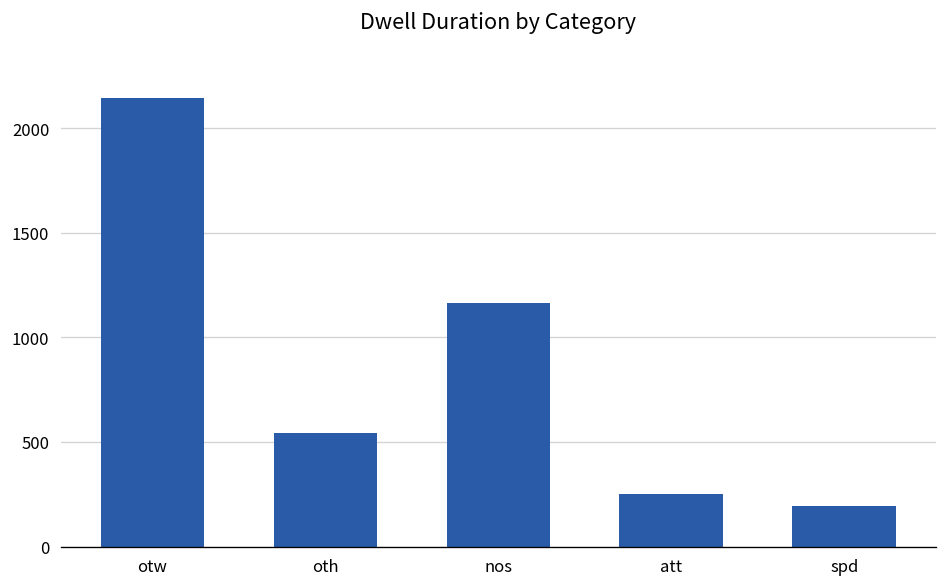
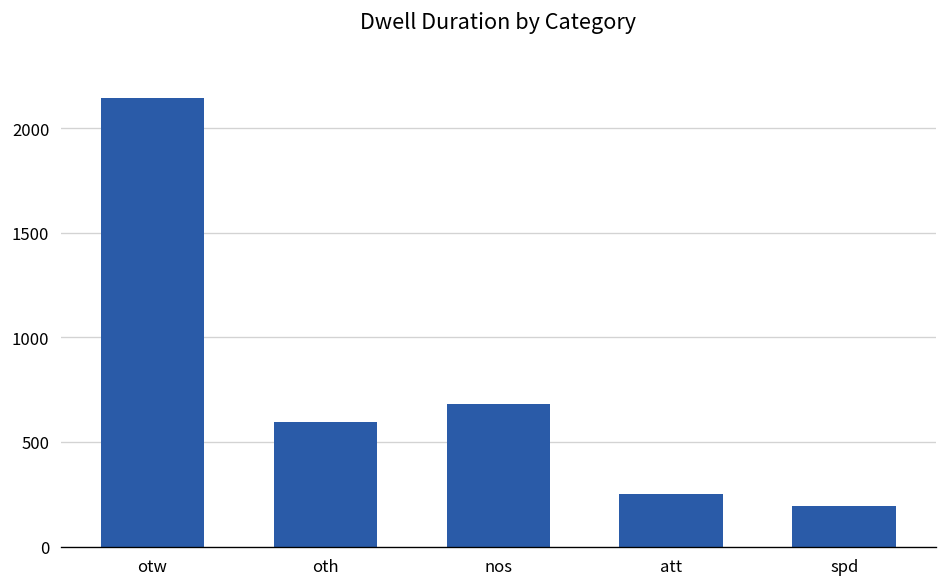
oth: 540 -> 590
nos: 1160 -> 680
